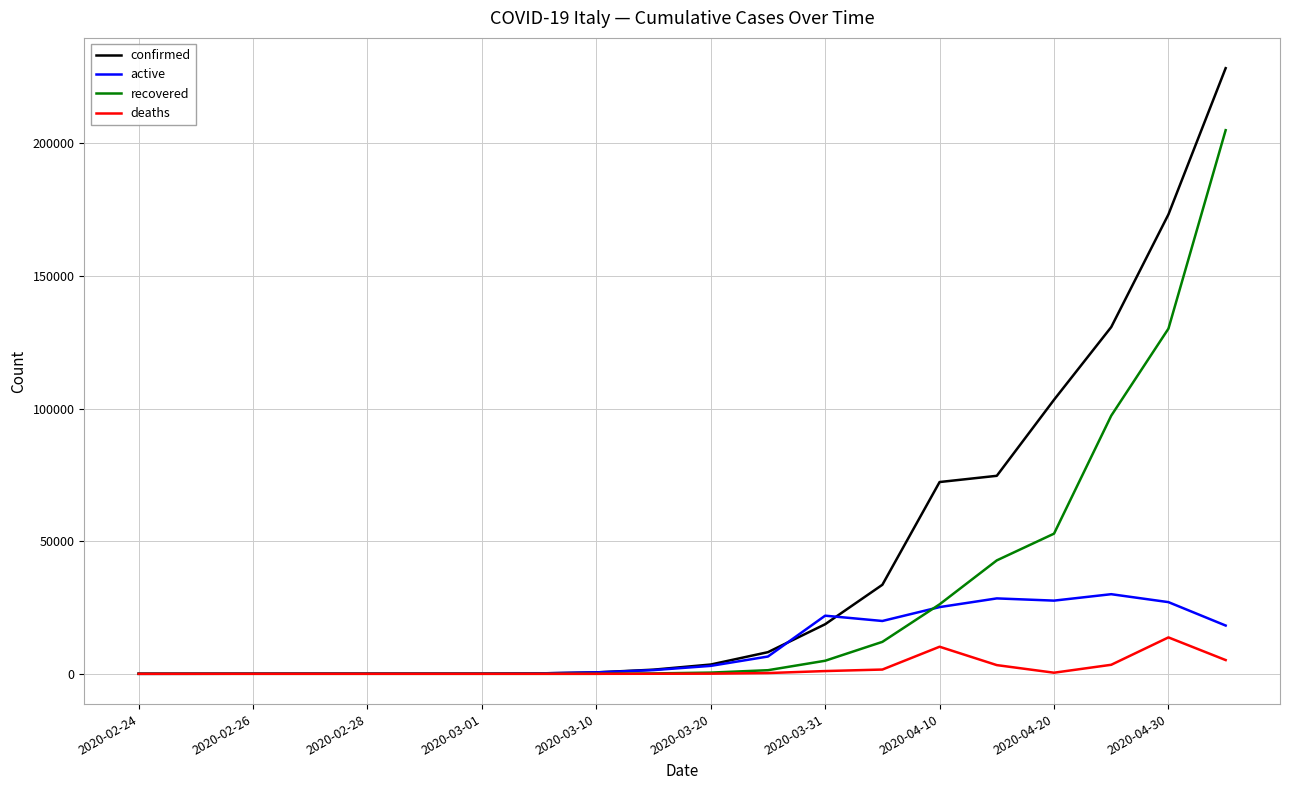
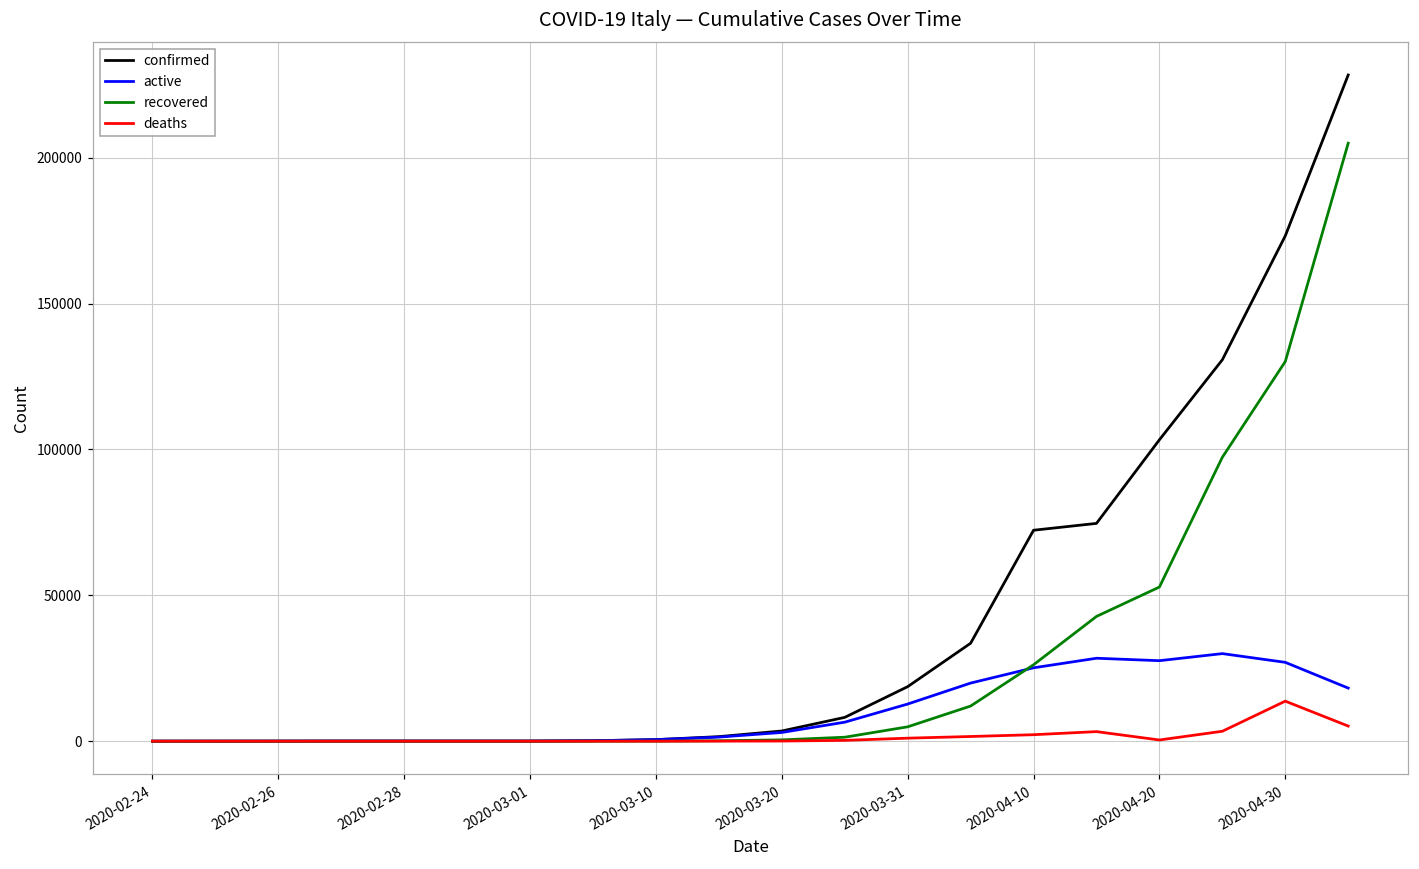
active, 2020-03-31: 22000 -> 13000
deaths, 2020-04-10: 10000 -> 2000
